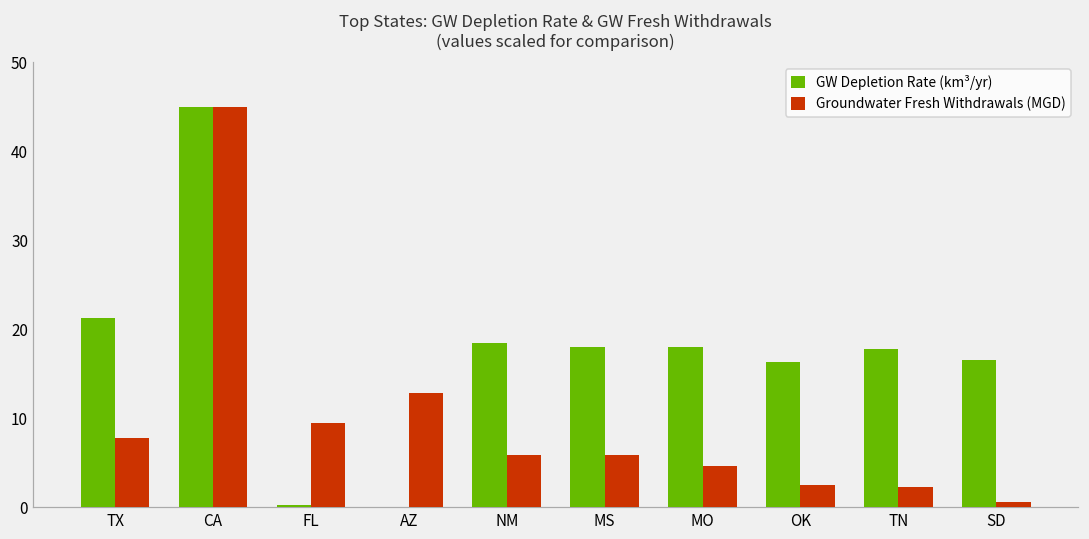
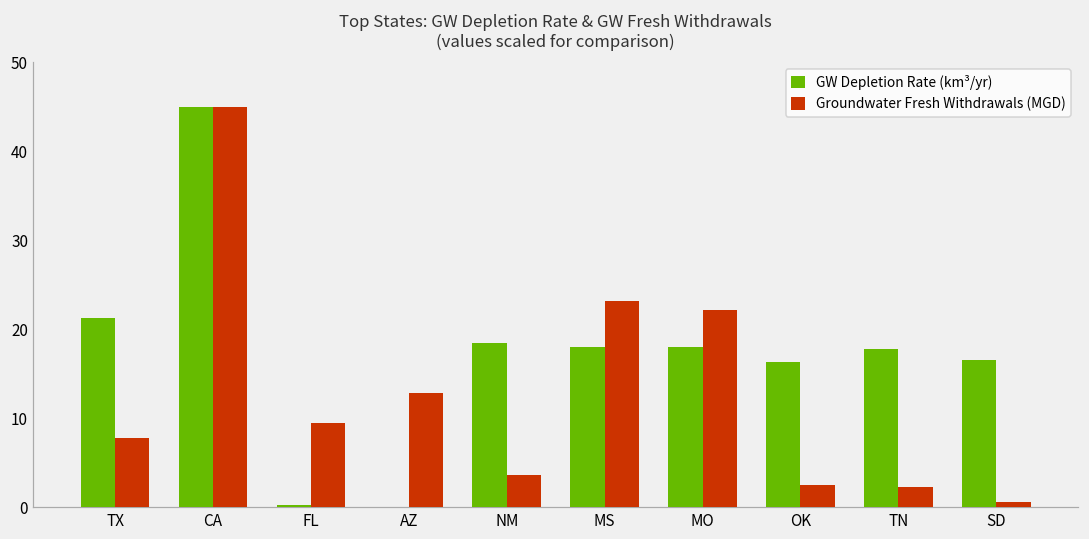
Groundwater Fresh Withdrawals (MGD), NM: 6 -> 4
Groundwater Fresh Withdrawals (MGD), MS: 6 -> 23
Groundwater Fresh Withdrawals (MGD), MO: 5 -> 22
